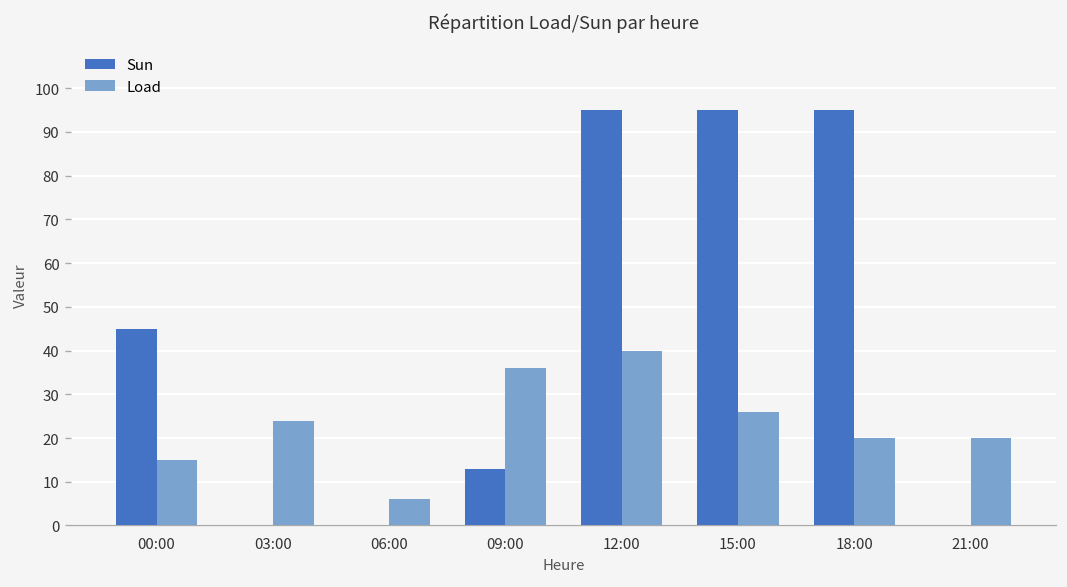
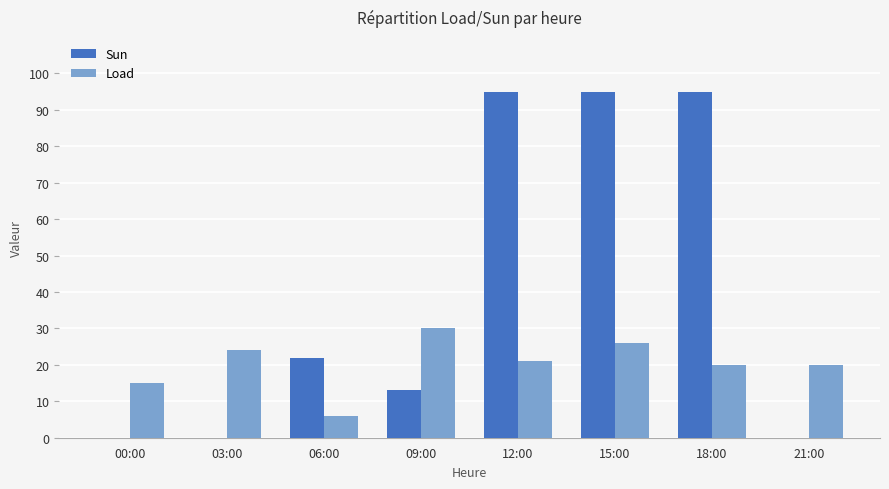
Sun, 00:00: 45 -> 0
Sun, 06:00: 0 -> 22
Load, 09:00: 36 -> 30
Load, 12:00: 40 -> 21
